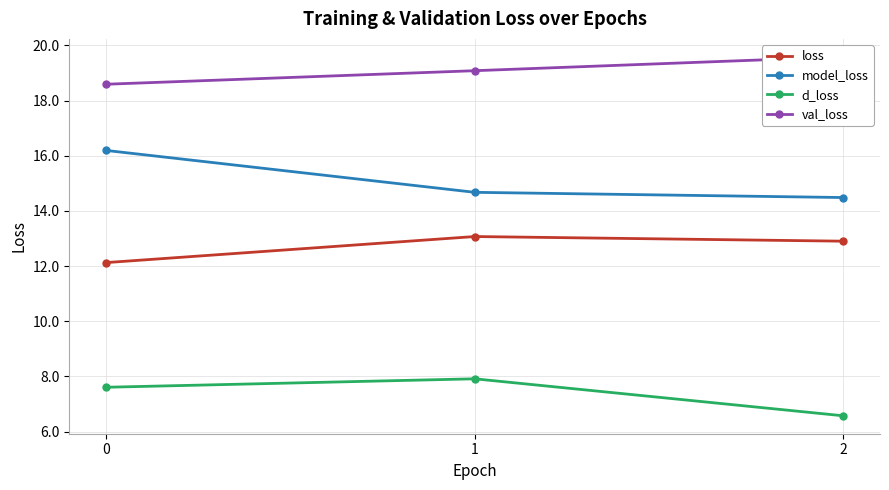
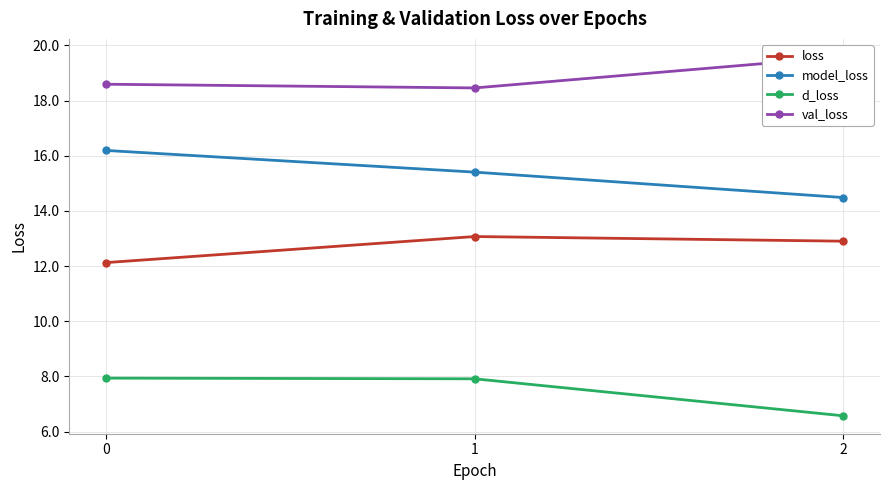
d_loss, 0: 7.6 -> 7.9
model_loss, 1: 14.7 -> 15.4
val_loss, 1: 19.1 -> 18.5
